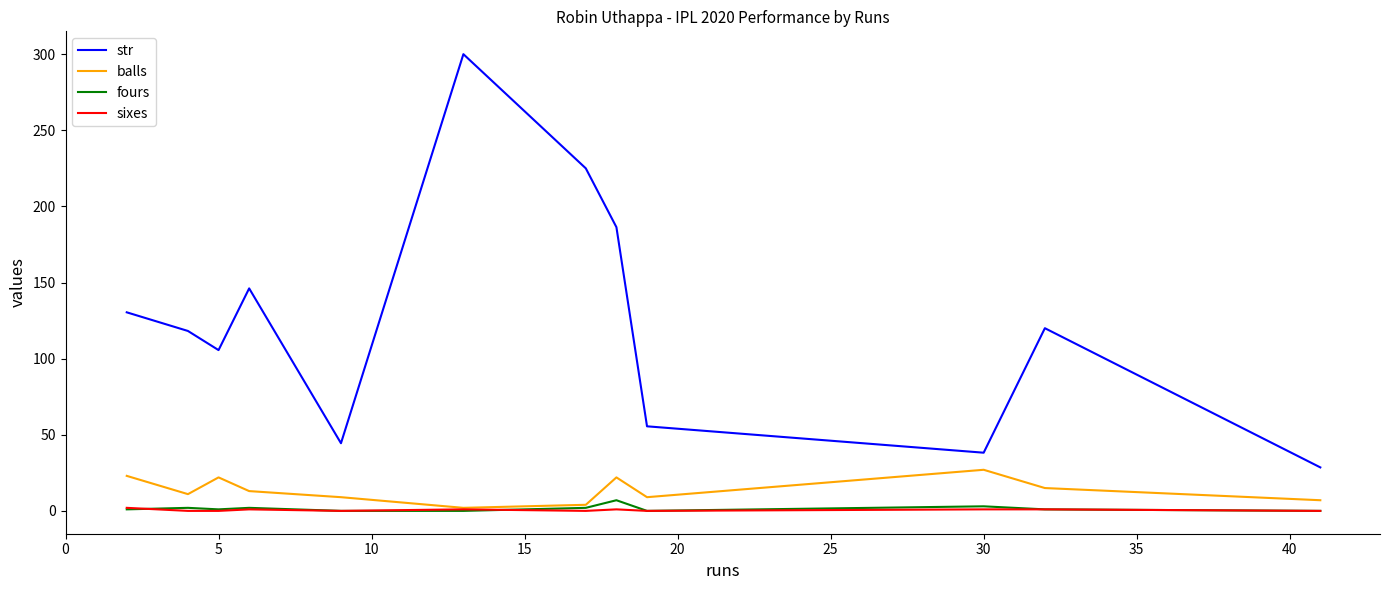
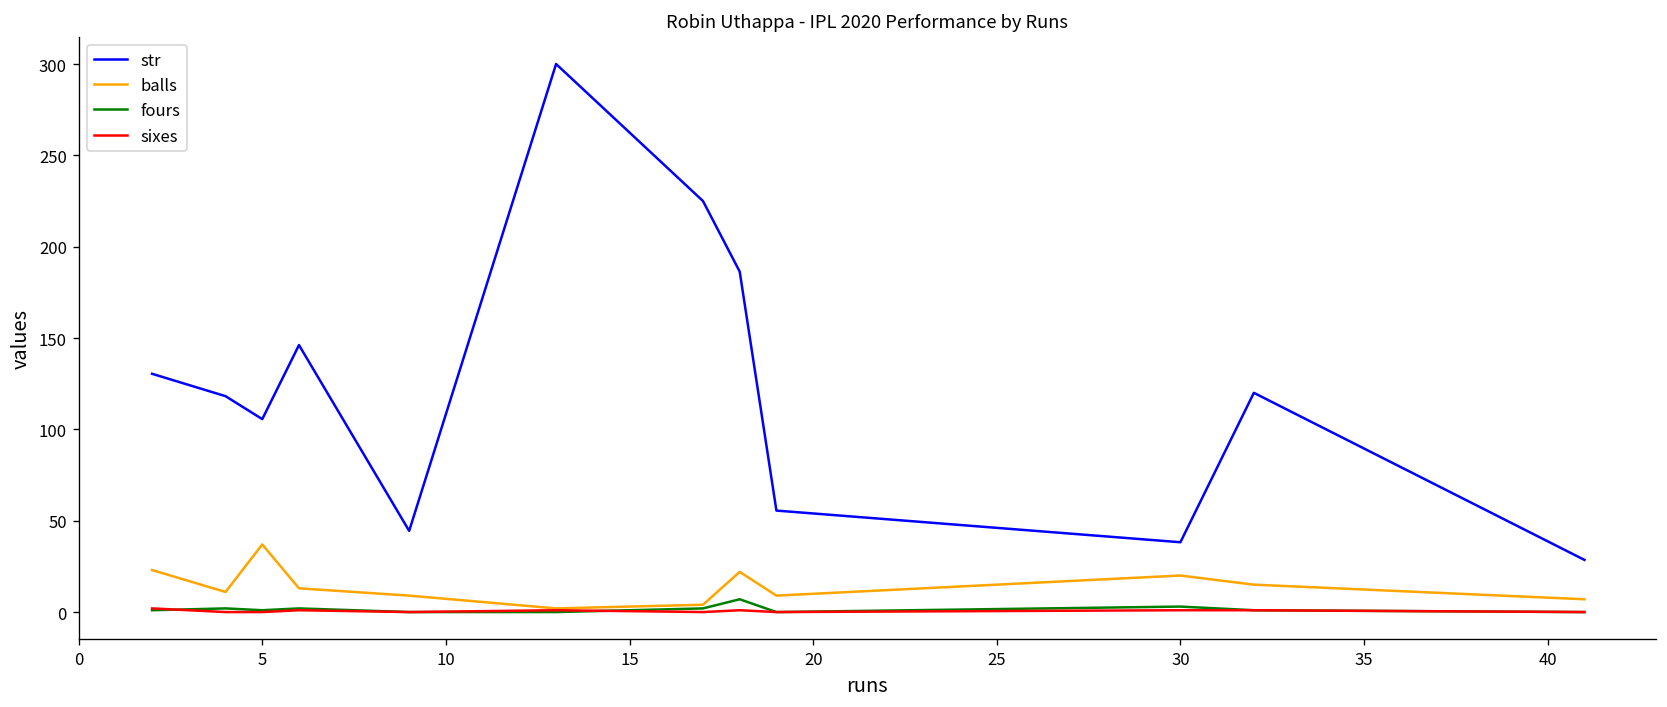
balls, 5: 22 -> 37
balls, 30: 27 -> 20
